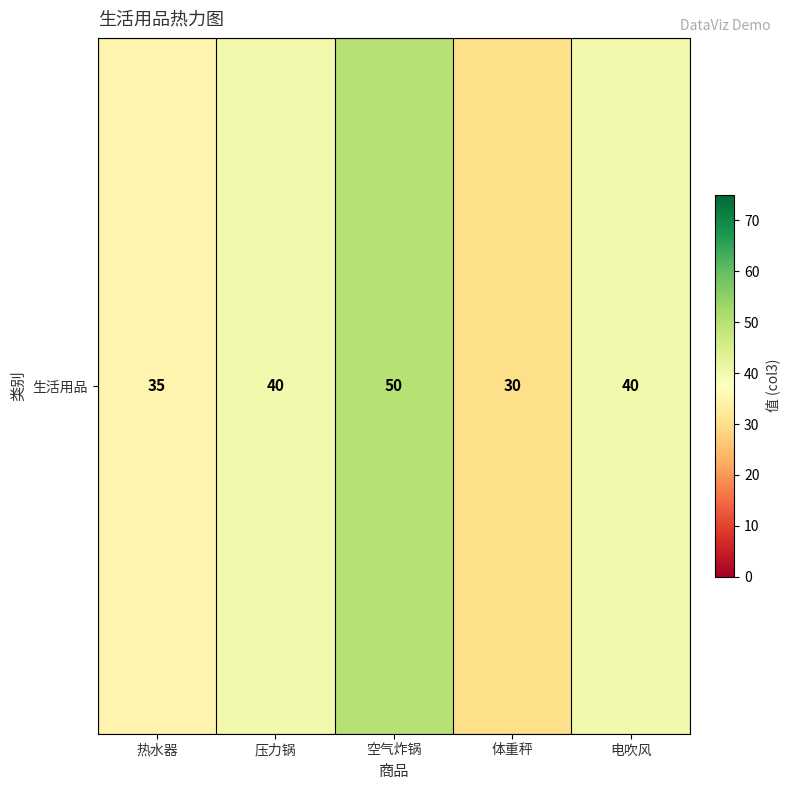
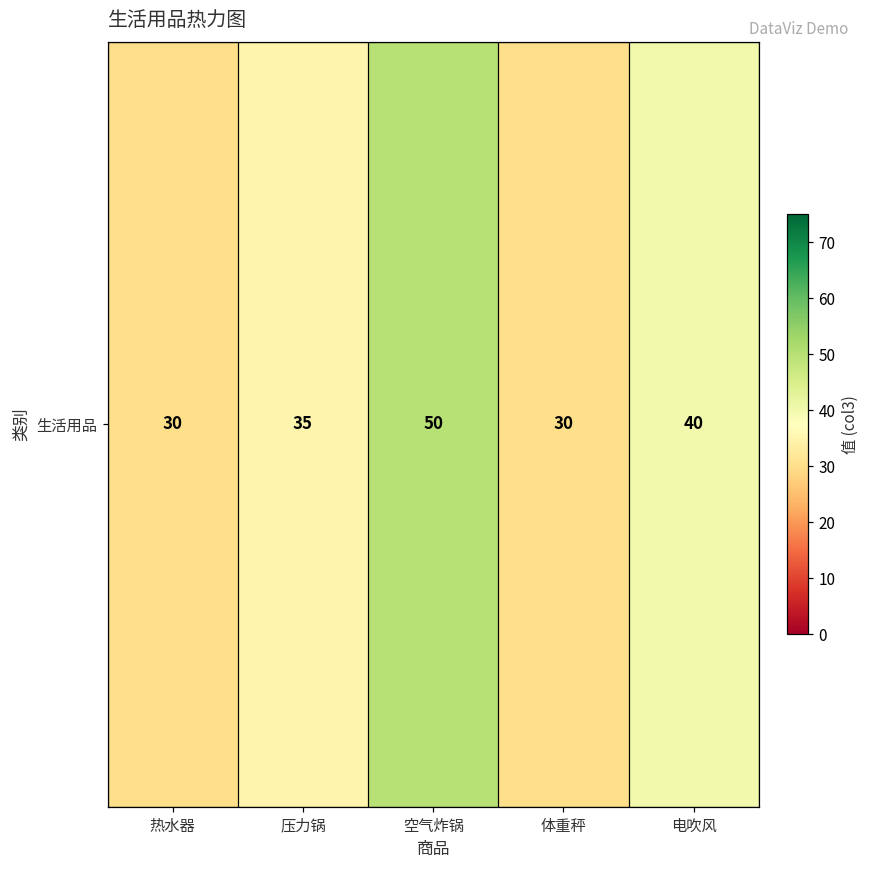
生活用品, 热水器: 35 -> 30
生活用品, 压力锅: 40 -> 35
